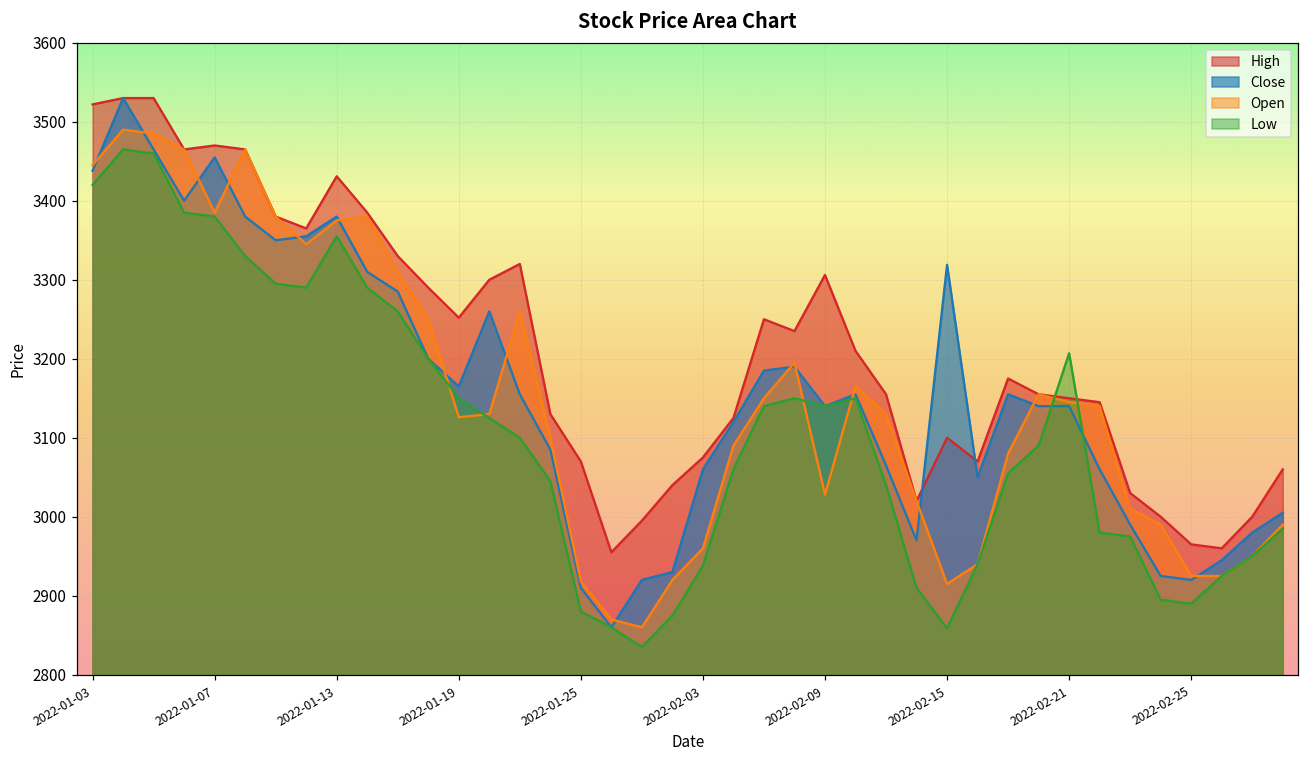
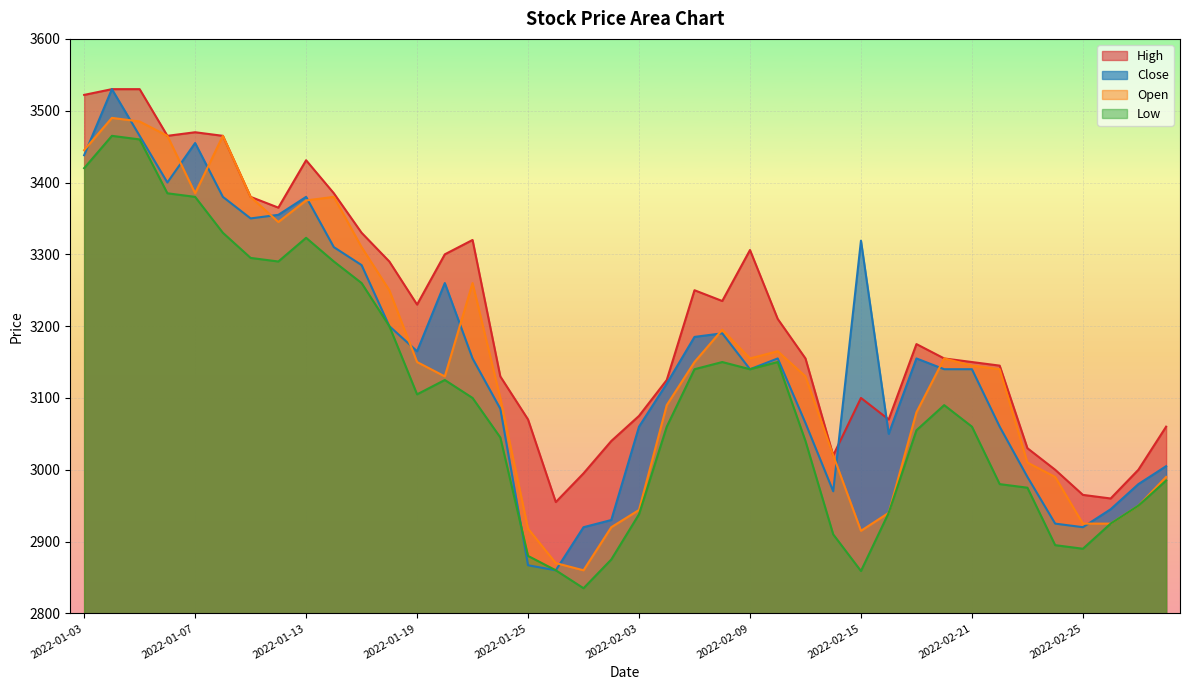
Low, 2022-01-13: 3360 -> 3320
High, 2022-01-19: 3250 -> 3230
Open, 2022-01-19: 3130 -> 3150
Low, 2022-01-19: 3150 -> 3110
Close, 2022-01-25: 2910 -> 2870
Open, 2022-02-03: 2960 -> 2940
Open, 2022-02-09: 3030 -> 3160
Low, 2022-02-21: 3210 -> 3060
